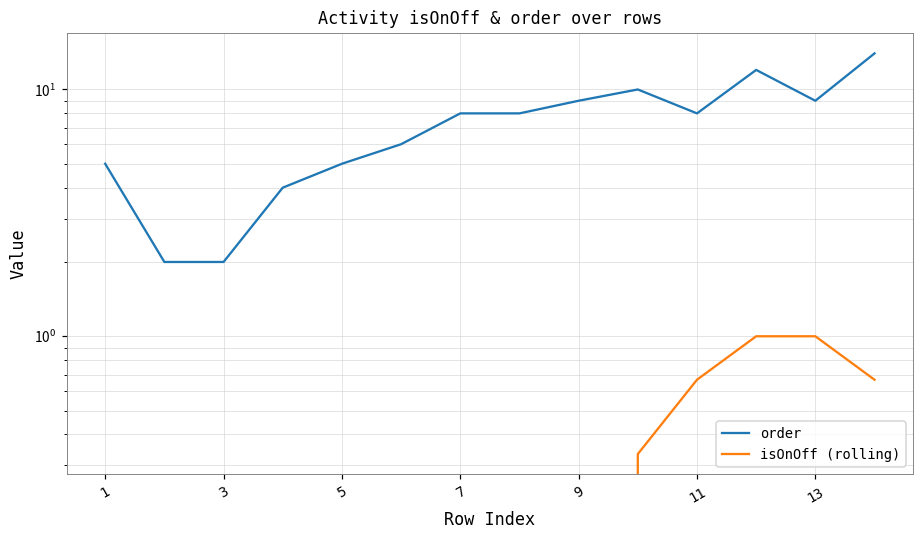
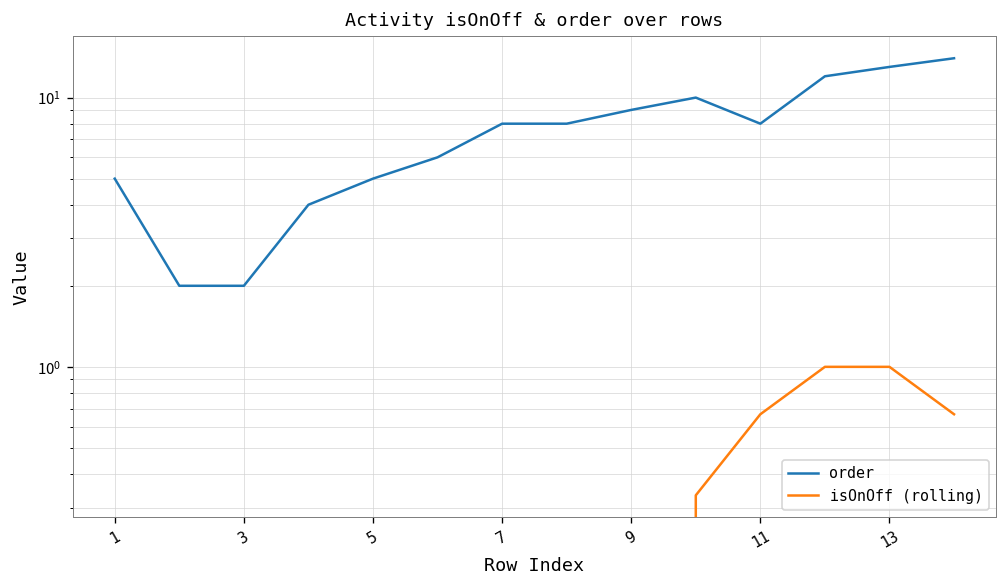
order, 13: 9 -> 13
